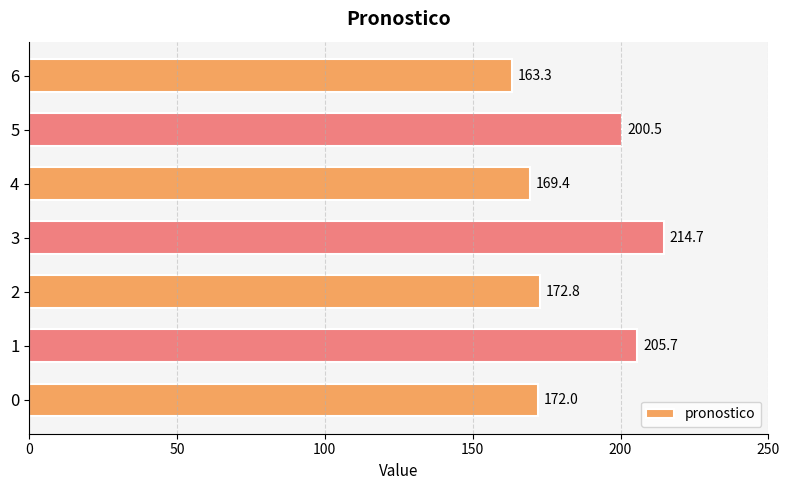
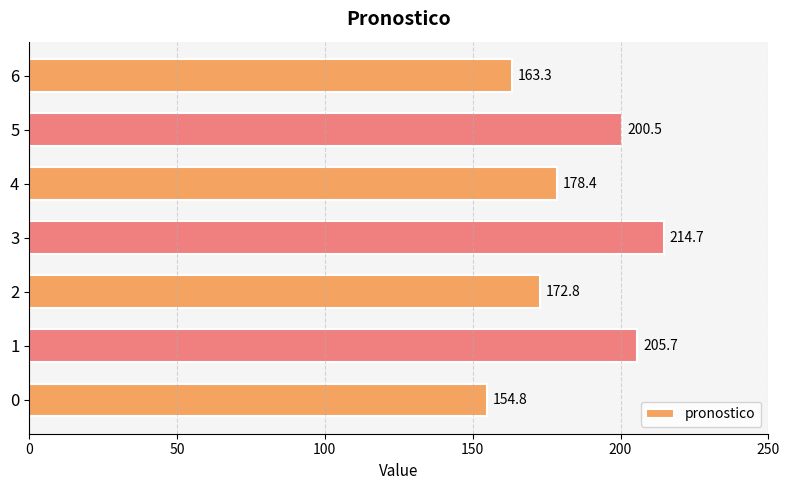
4: 169.4 -> 178.4
0: 172.0 -> 154.8
